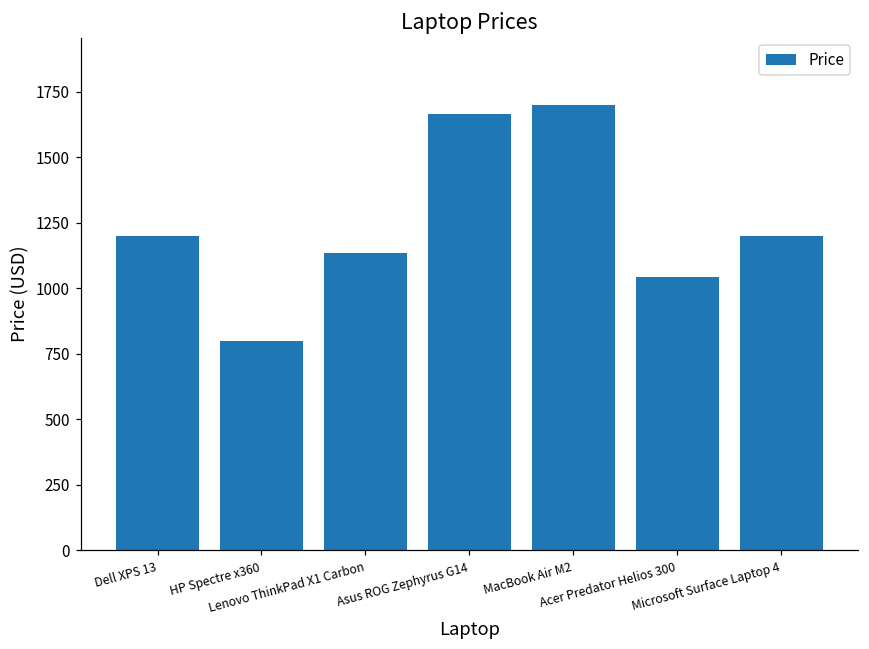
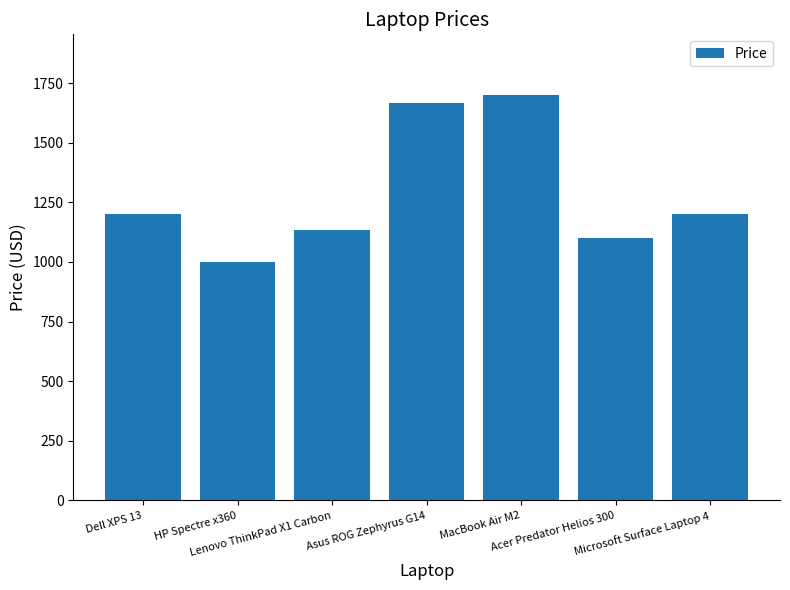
HP Spectre x360: 800 -> 1000
Acer Predator Helios 300: 1040 -> 1100
